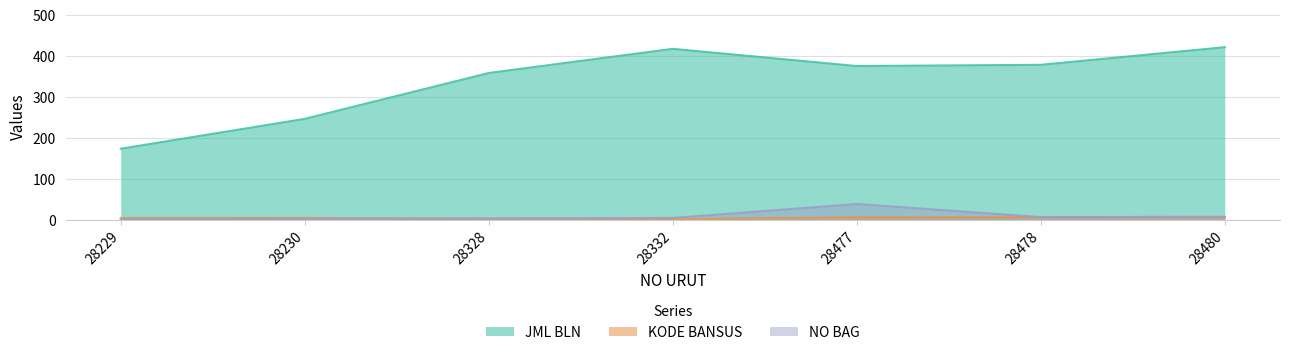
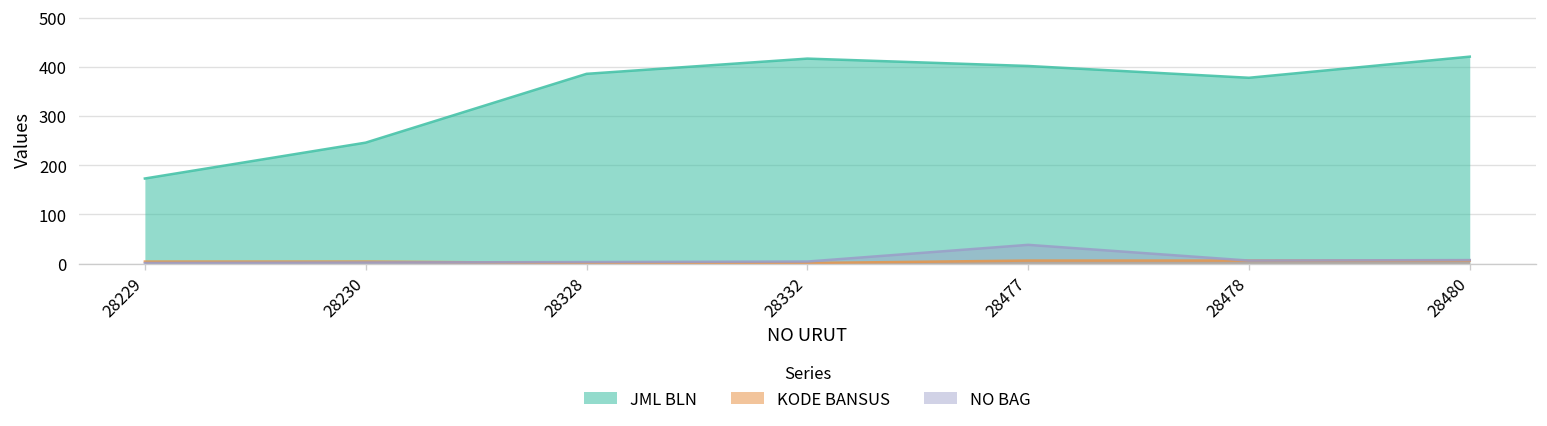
JML BLN, 28328: 360 -> 390
JML BLN, 28477: 380 -> 400
